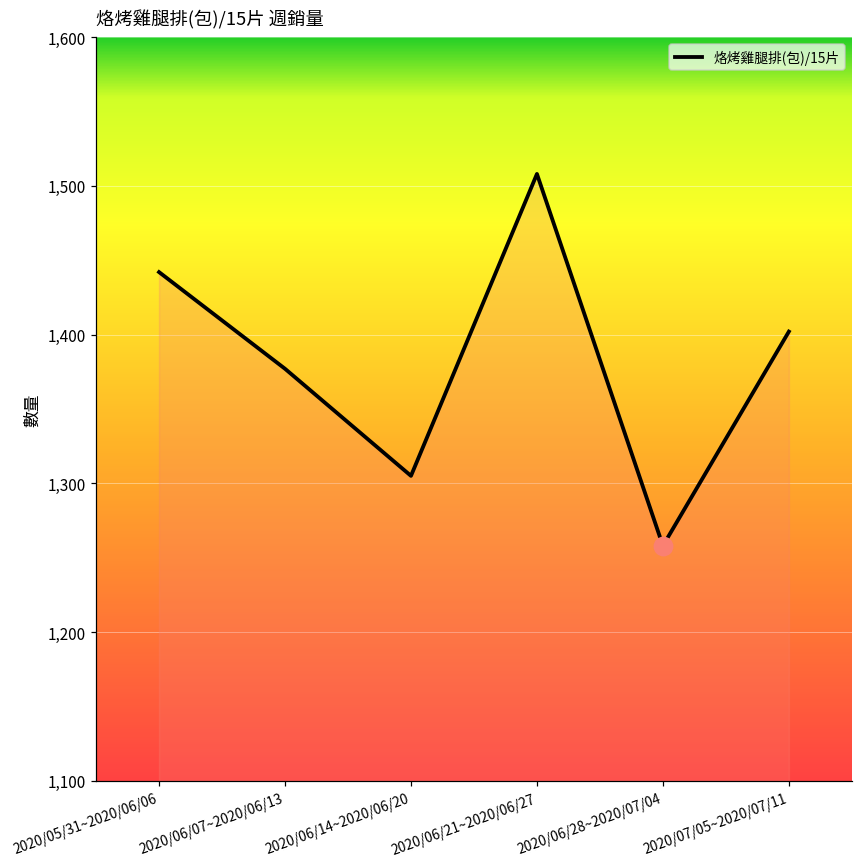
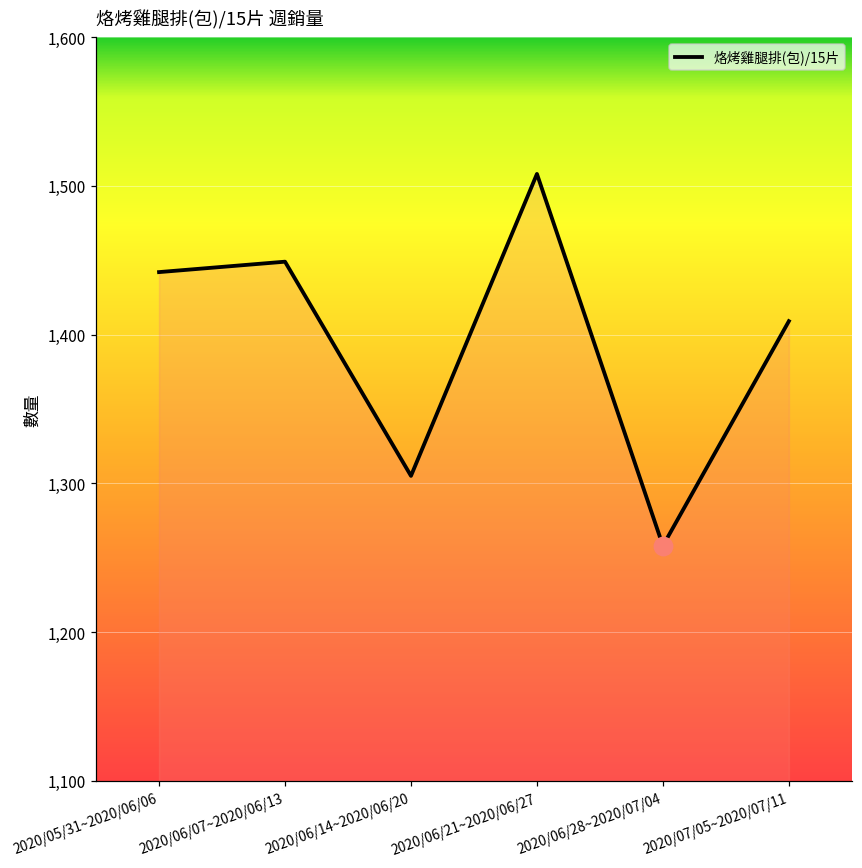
烙烤雞腿排(包)/15片, 2020/06/07~2020/06/13: 1,377 -> 1,449
烙烤雞腿排(包)/15片, 2020/07/05~2020/07/11: 1,402 -> 1,409
